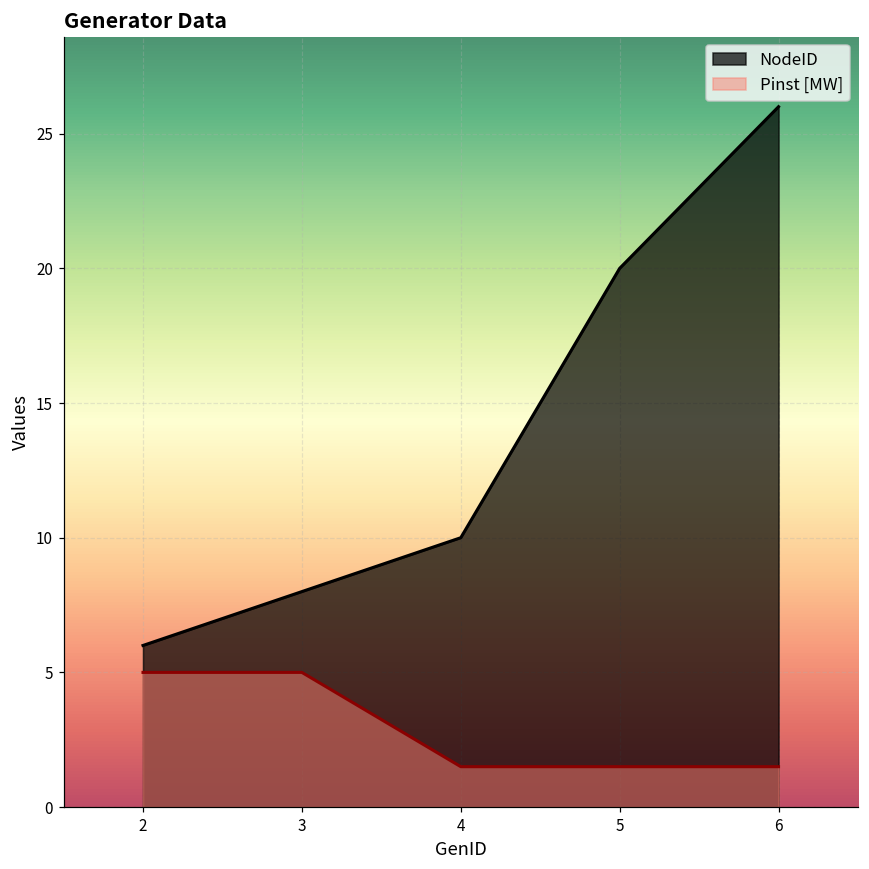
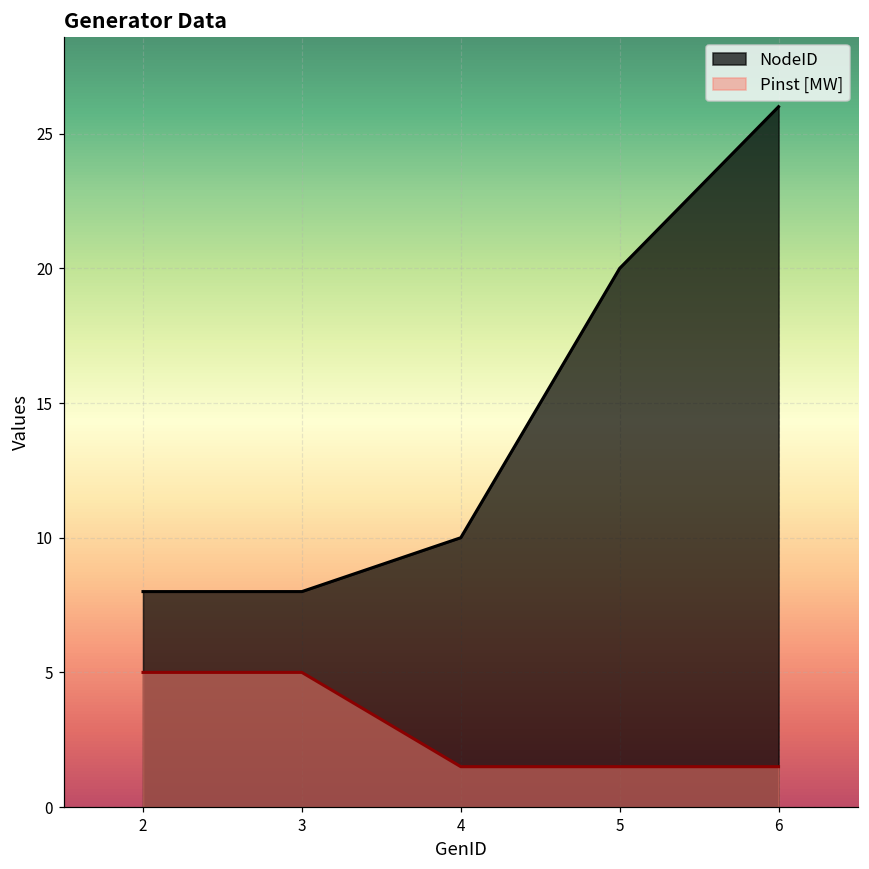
NodeID, 2: 6 -> 8
